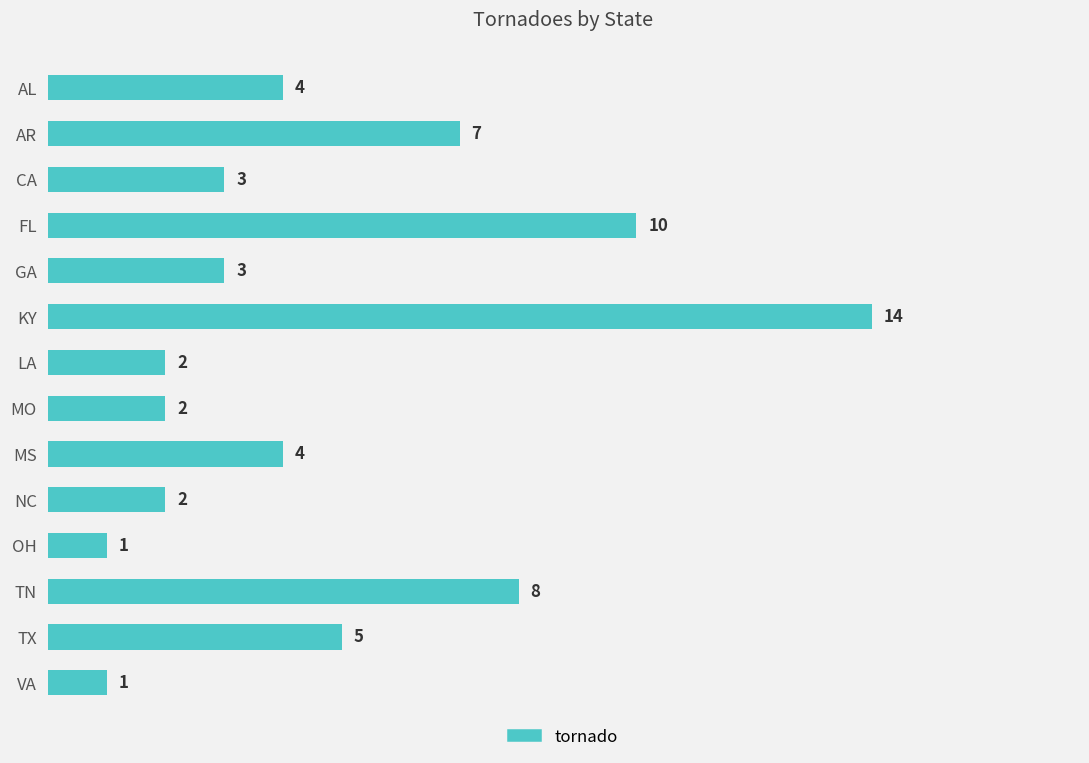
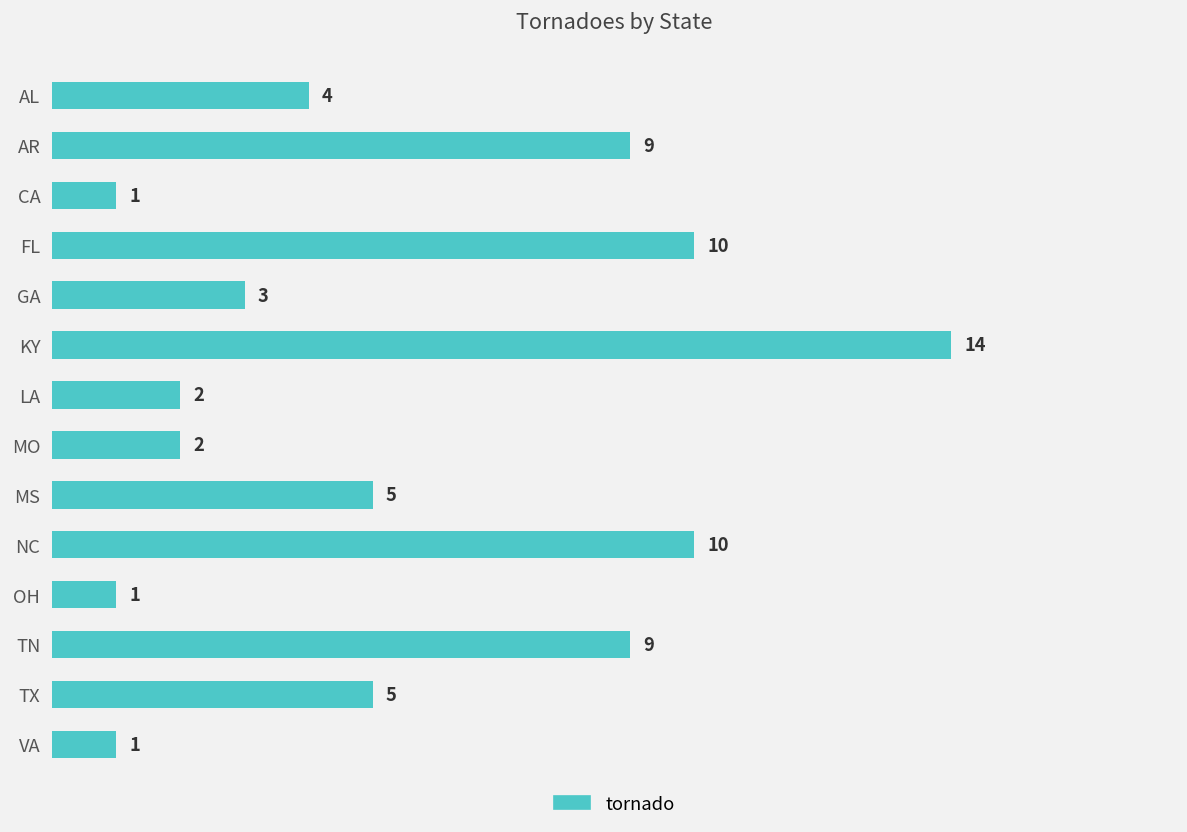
AR: 7 -> 9
CA: 3 -> 1
MS: 4 -> 5
NC: 2 -> 10
TN: 8 -> 9
